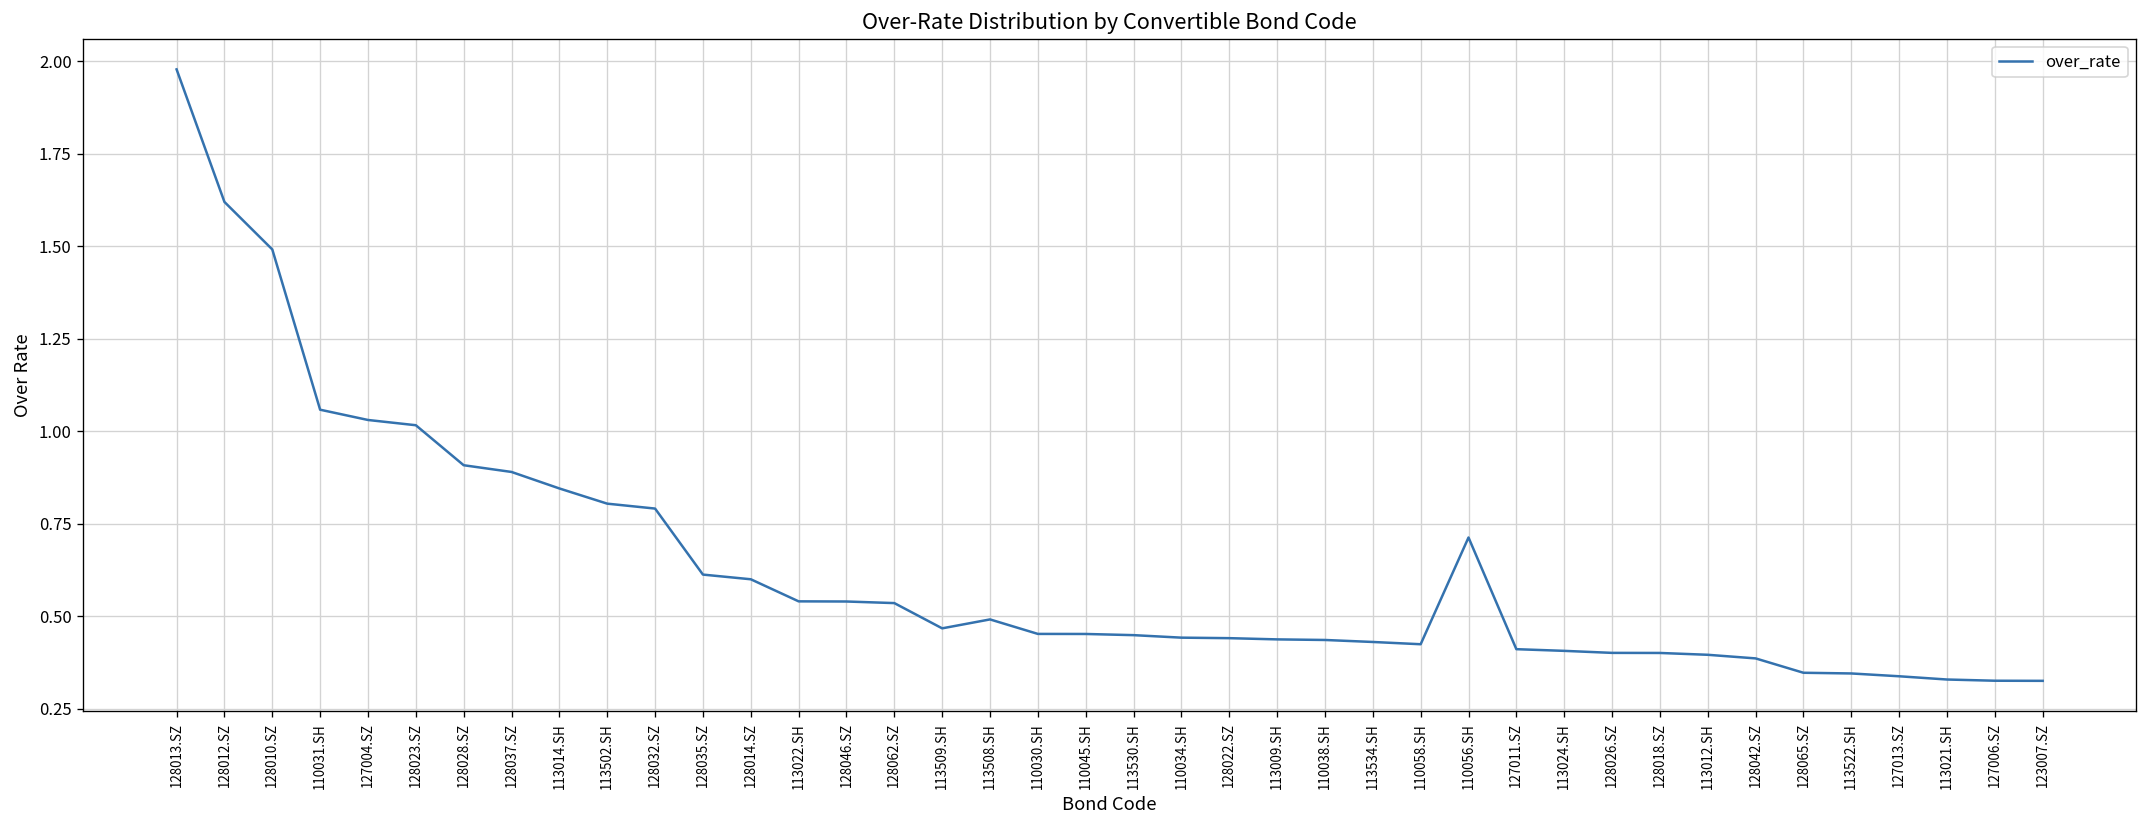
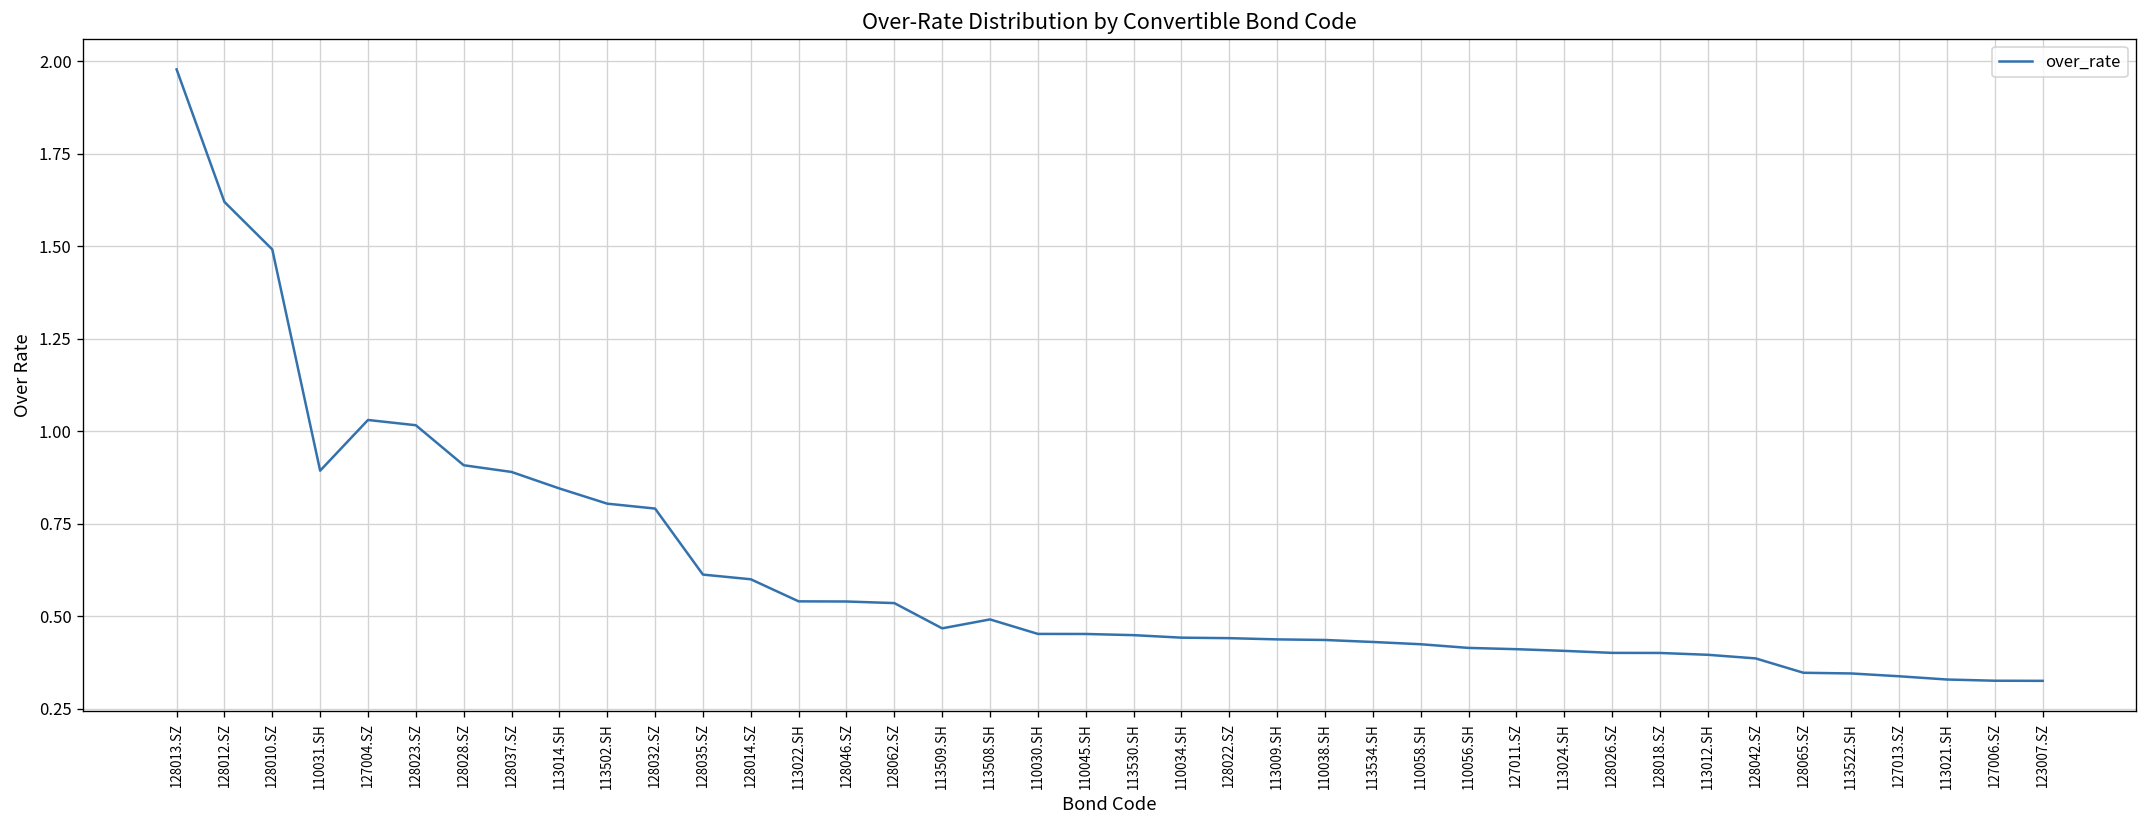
110031.SH: 1.06 -> 0.89
110056.SH: 0.71 -> 0.41
